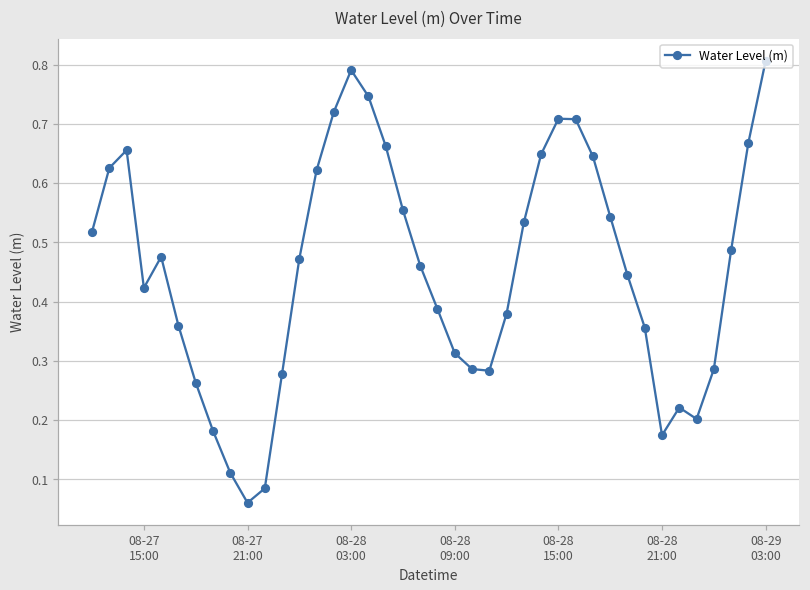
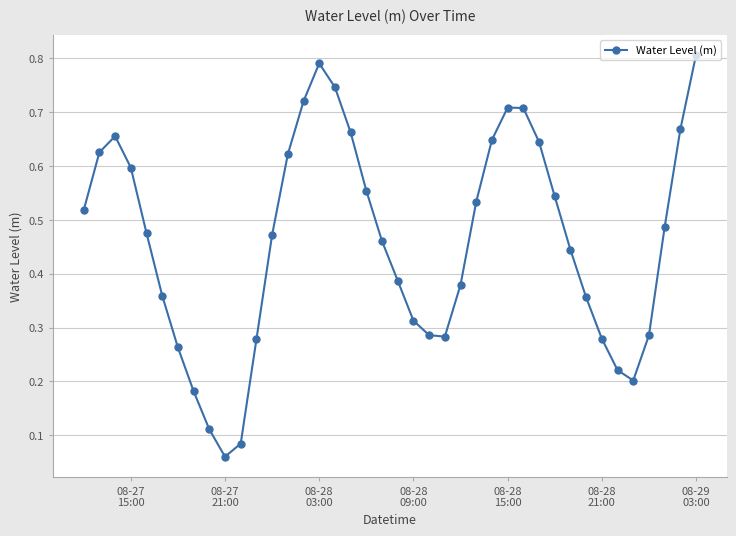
08-27 15:00: 0.42 -> 0.60
08-28 21:00: 0.17 -> 0.28
